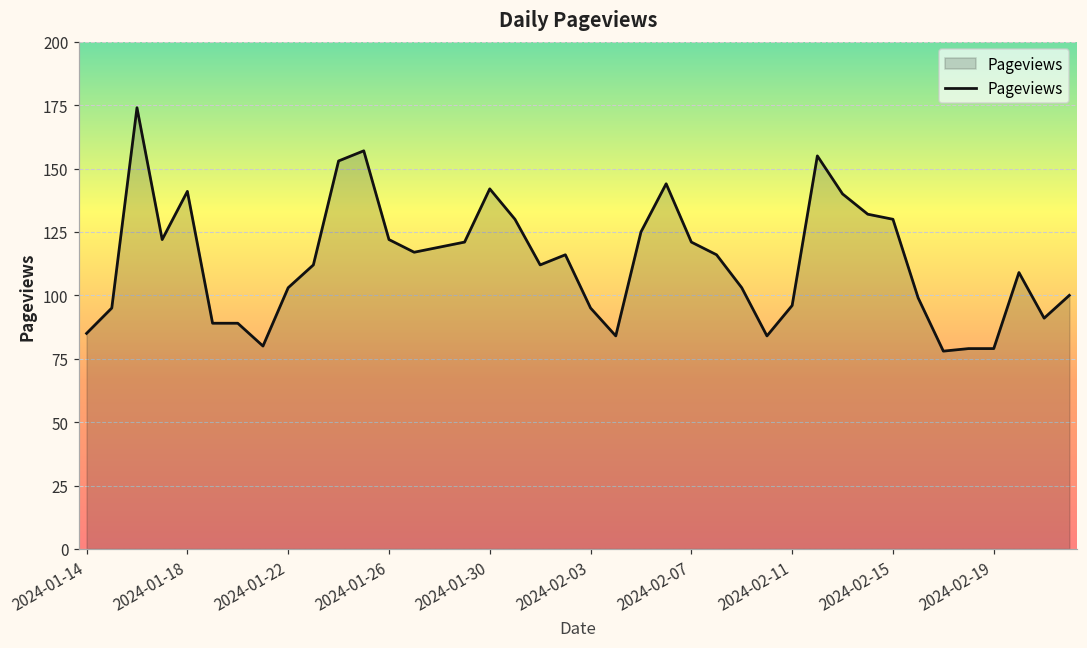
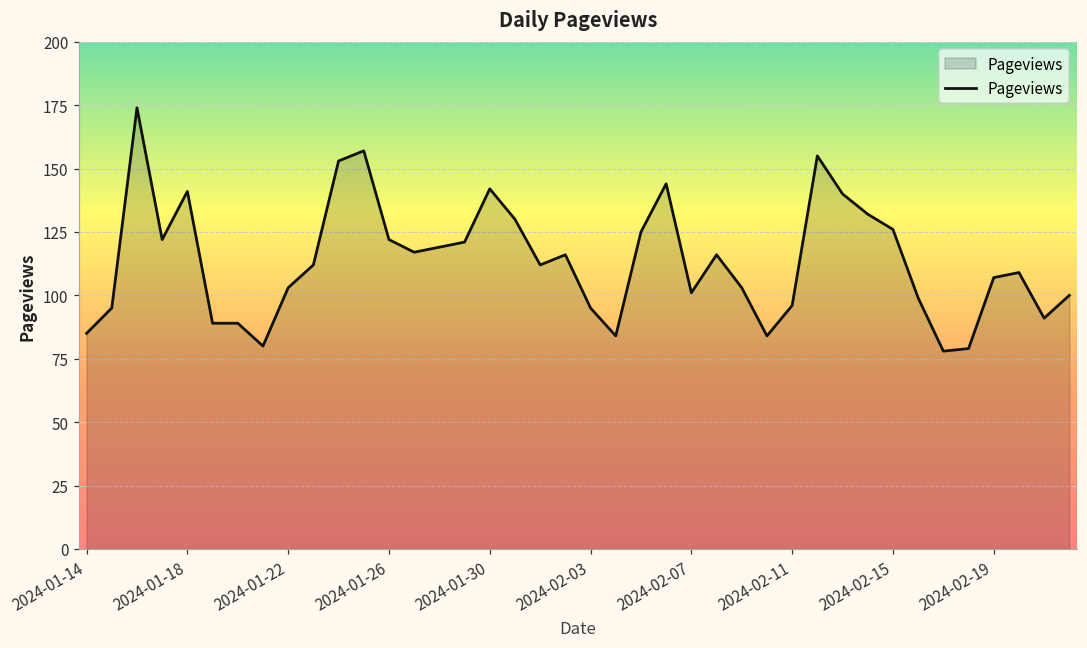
2024-02-07: 121 -> 101
2024-02-15: 130 -> 126
2024-02-19: 79 -> 107
